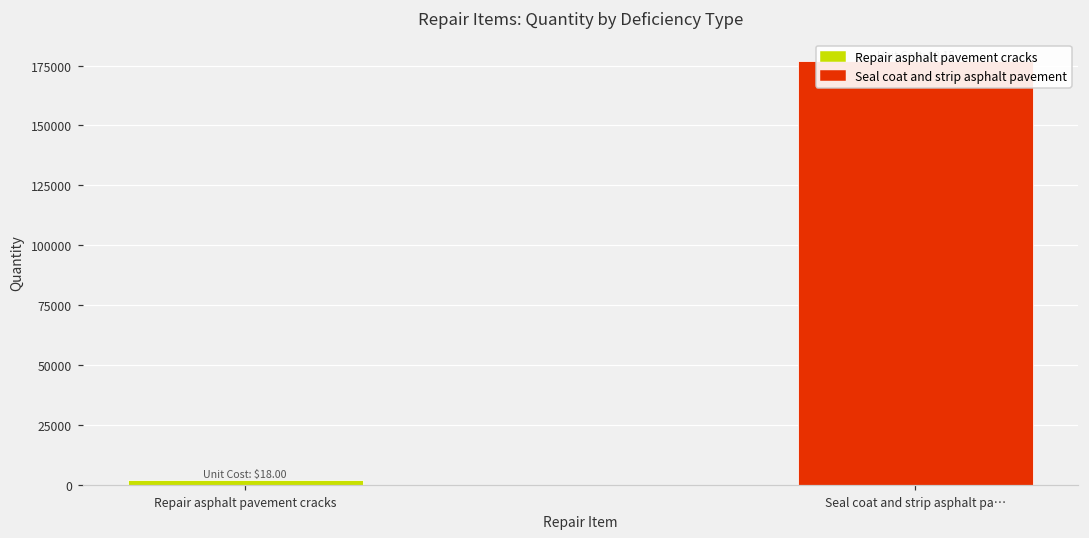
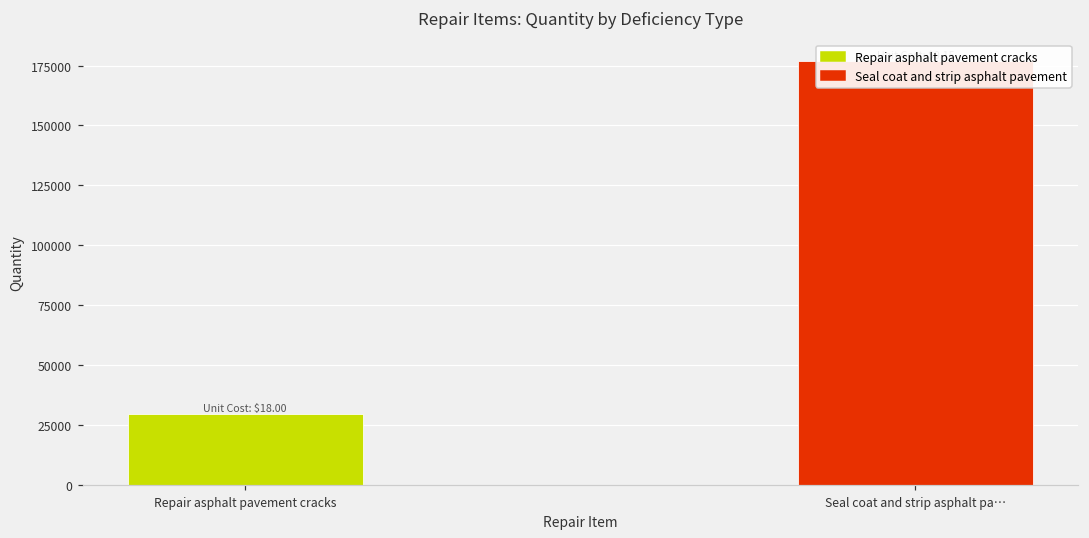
Repair asphalt pavement cracks: 2000 -> 30000
